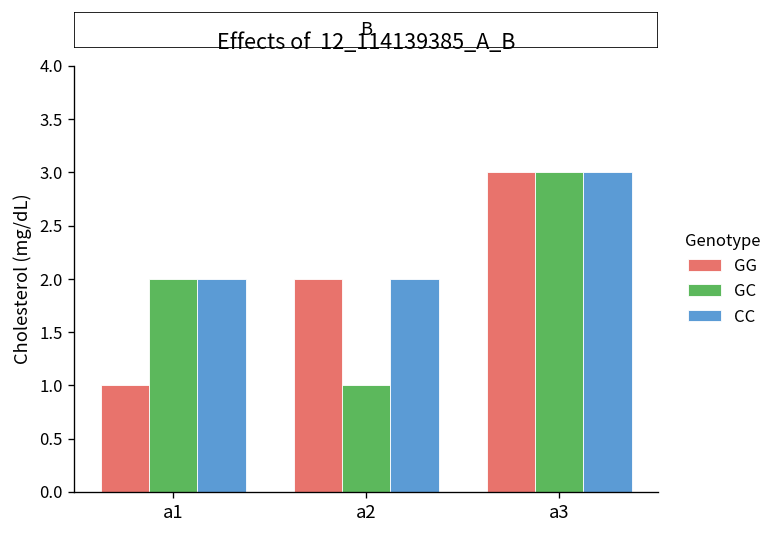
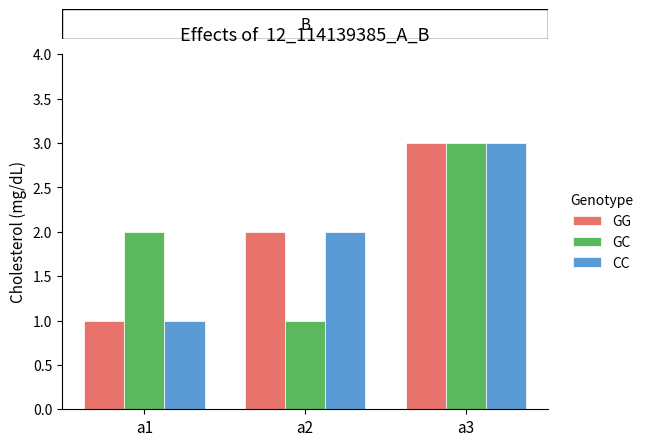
CC, a1: 2 -> 1
